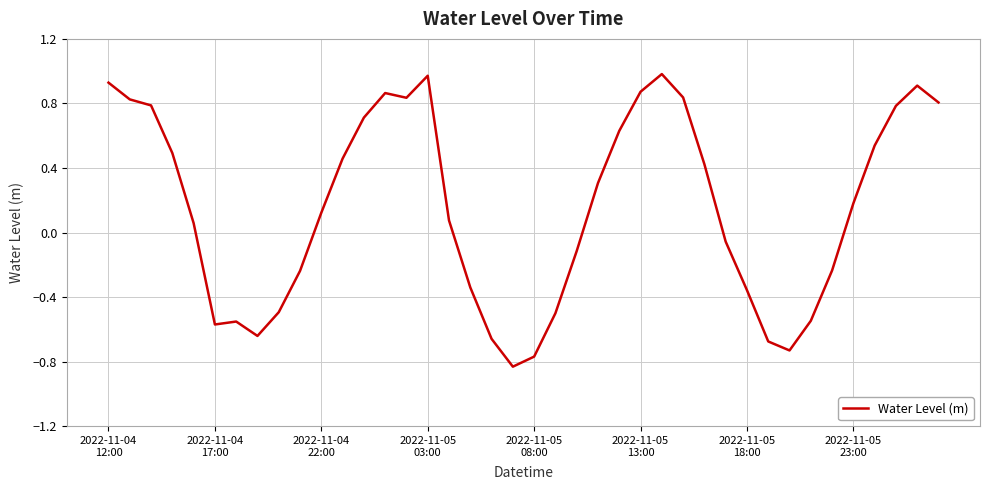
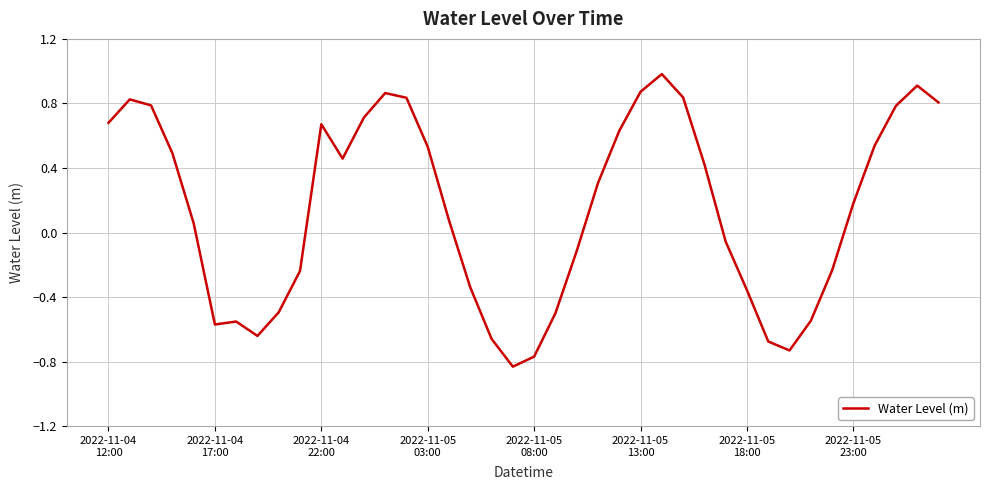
2022-11-04 12:00: 0.93 -> 0.68
2022-11-04 22:00: 0.12 -> 0.67
2022-11-05 03:00: 0.97 -> 0.53
